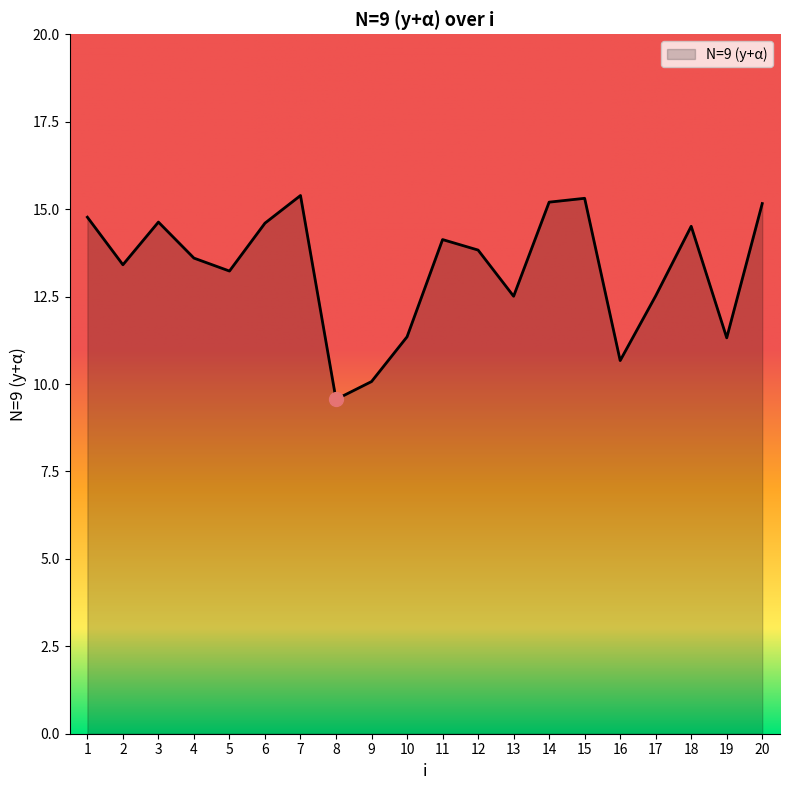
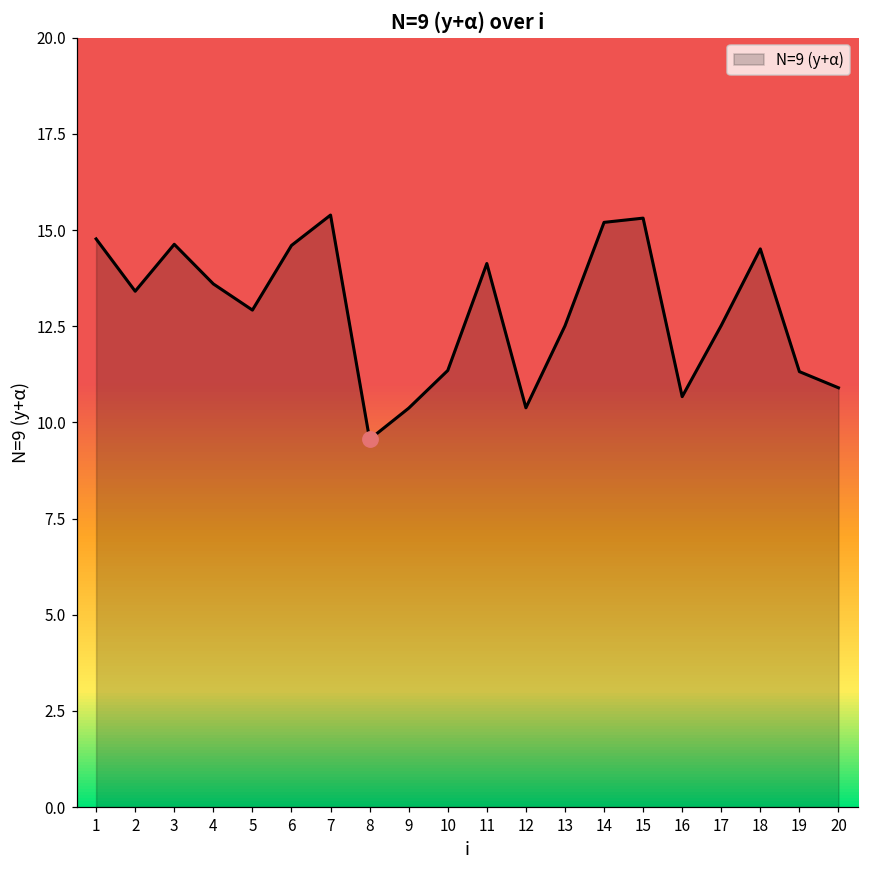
N=9 (y+α), 5: 13.2 -> 12.9
N=9 (y+α), 9: 10.1 -> 10.4
N=9 (y+α), 12: 13.8 -> 10.4
N=9 (y+α), 20: 15.2 -> 10.9
